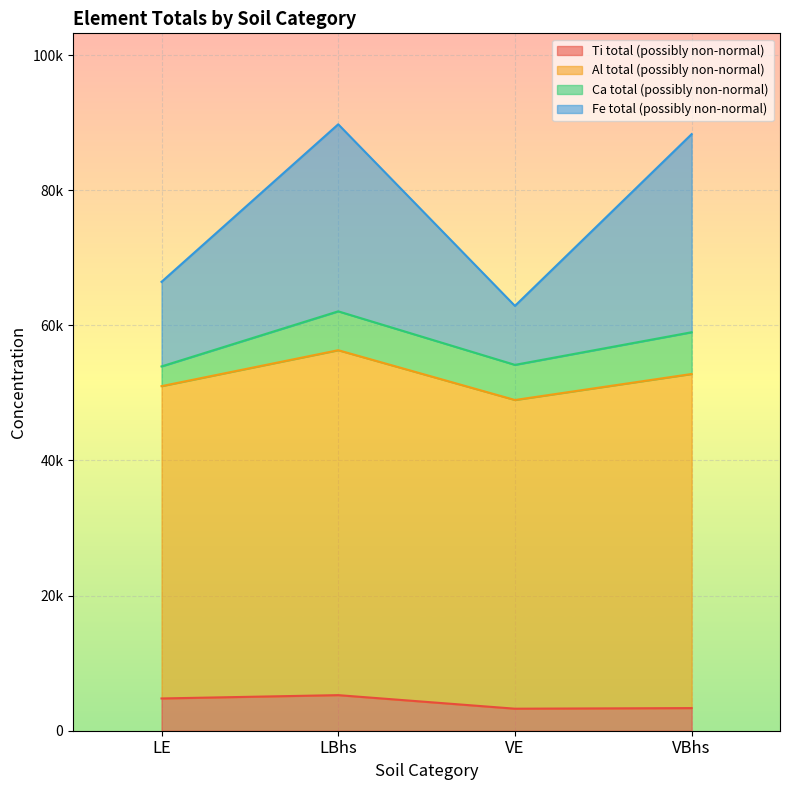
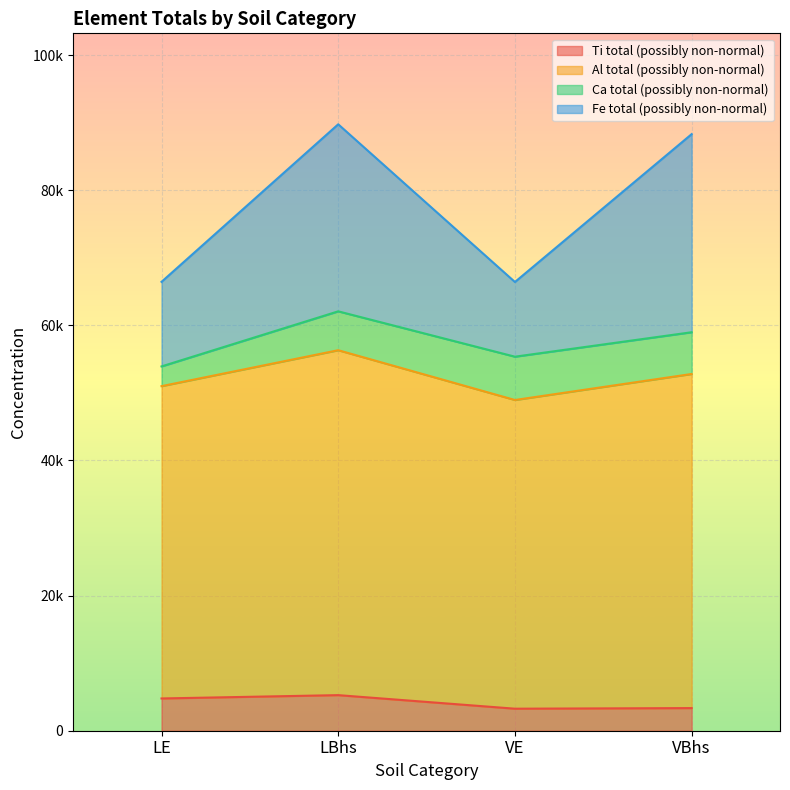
Ca total (possibly non-normal), VE: 5000 -> 6000
Fe total (possibly non-normal), VE: 9000 -> 11000
